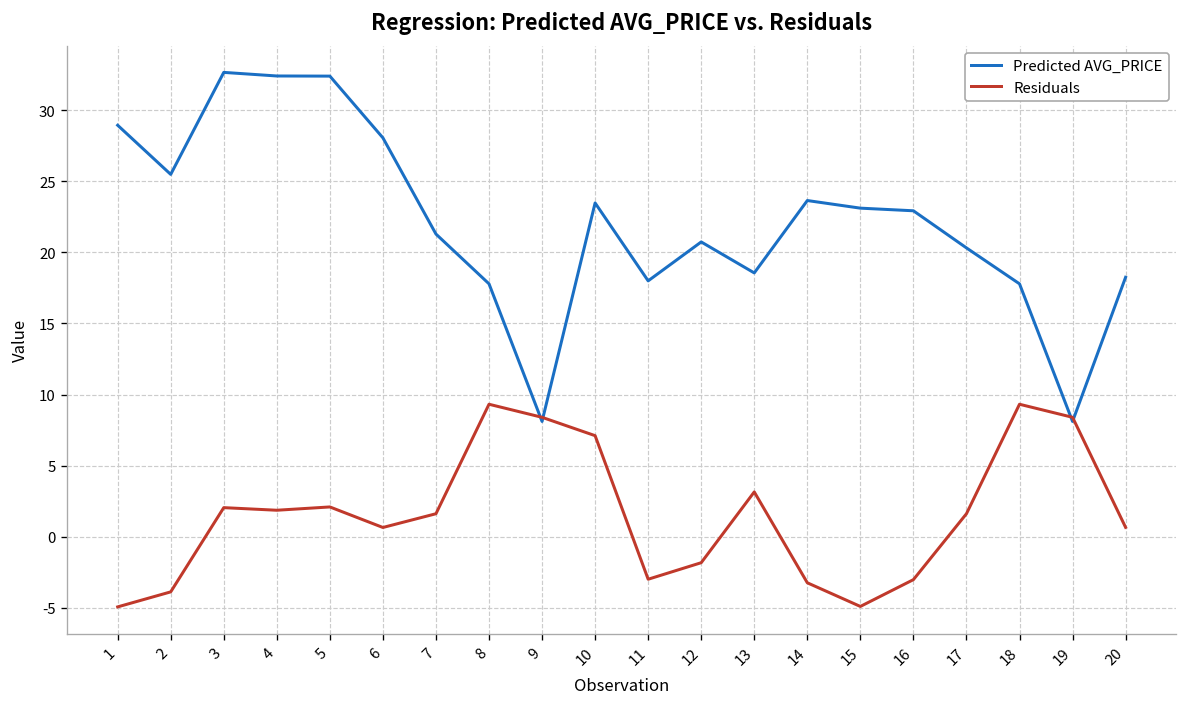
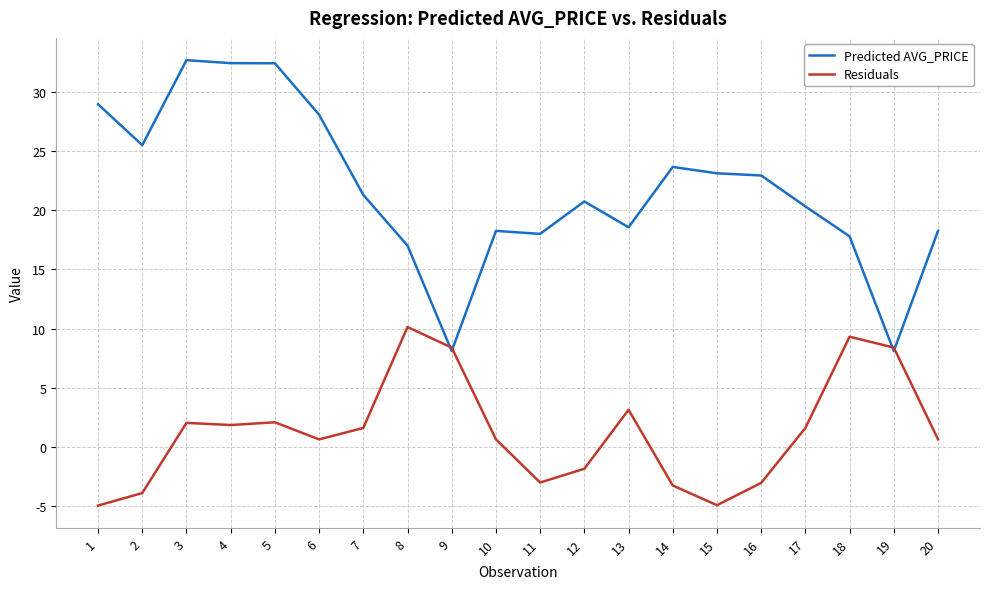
Predicted AVG_PRICE, 8: 17.8 -> 17.0
Residuals, 8: 9.3 -> 10.1
Predicted AVG_PRICE, 10: 23.5 -> 18.2
Residuals, 10: 7.1 -> 0.7
